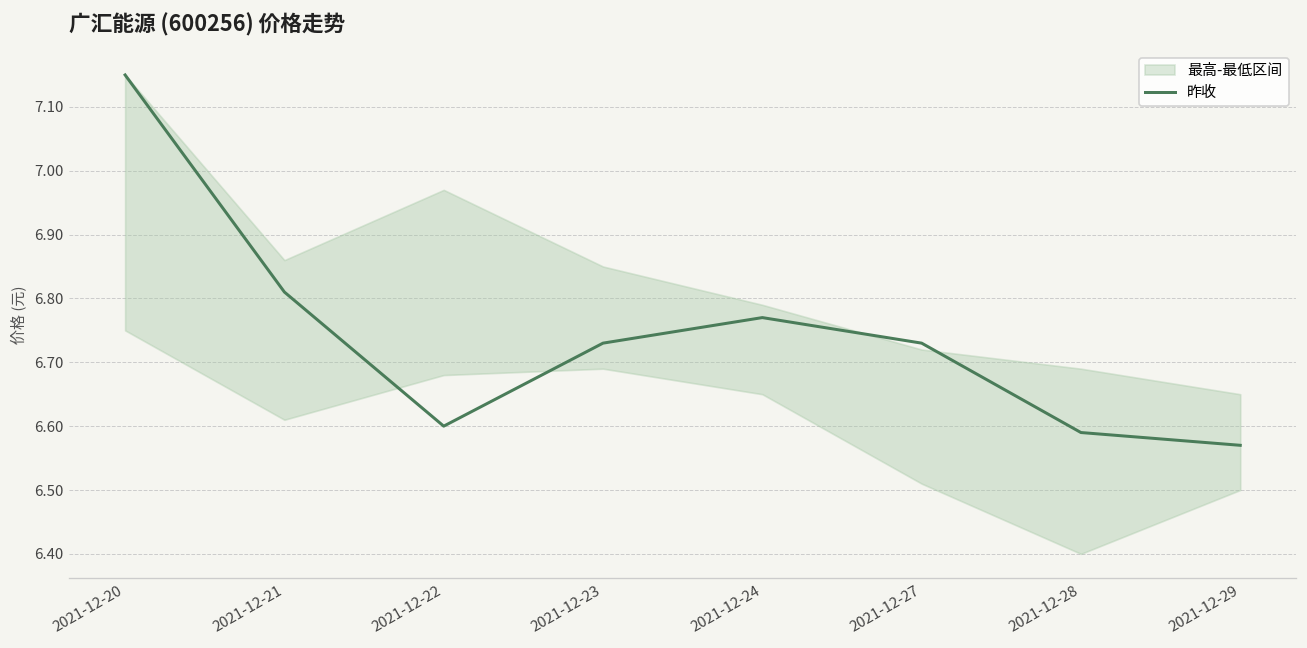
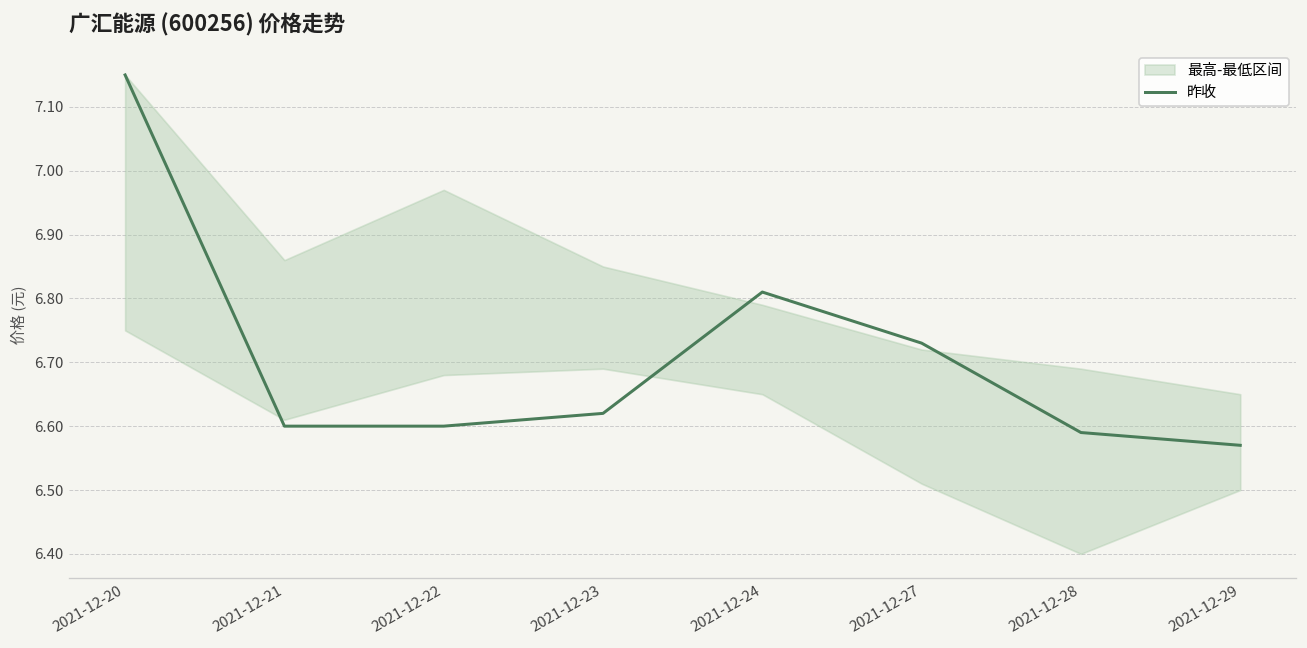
昨收, 2021-12-21: 6.81 -> 6.60
昨收, 2021-12-23: 6.73 -> 6.62
昨收, 2021-12-24: 6.77 -> 6.81
